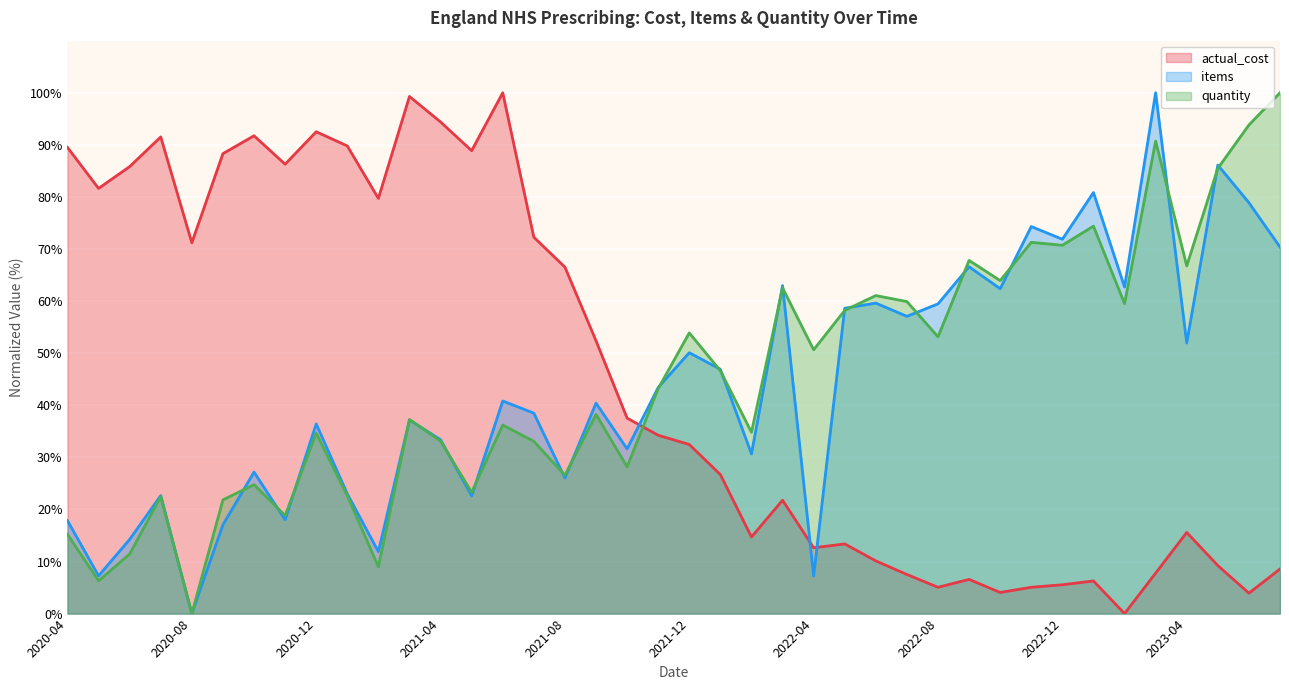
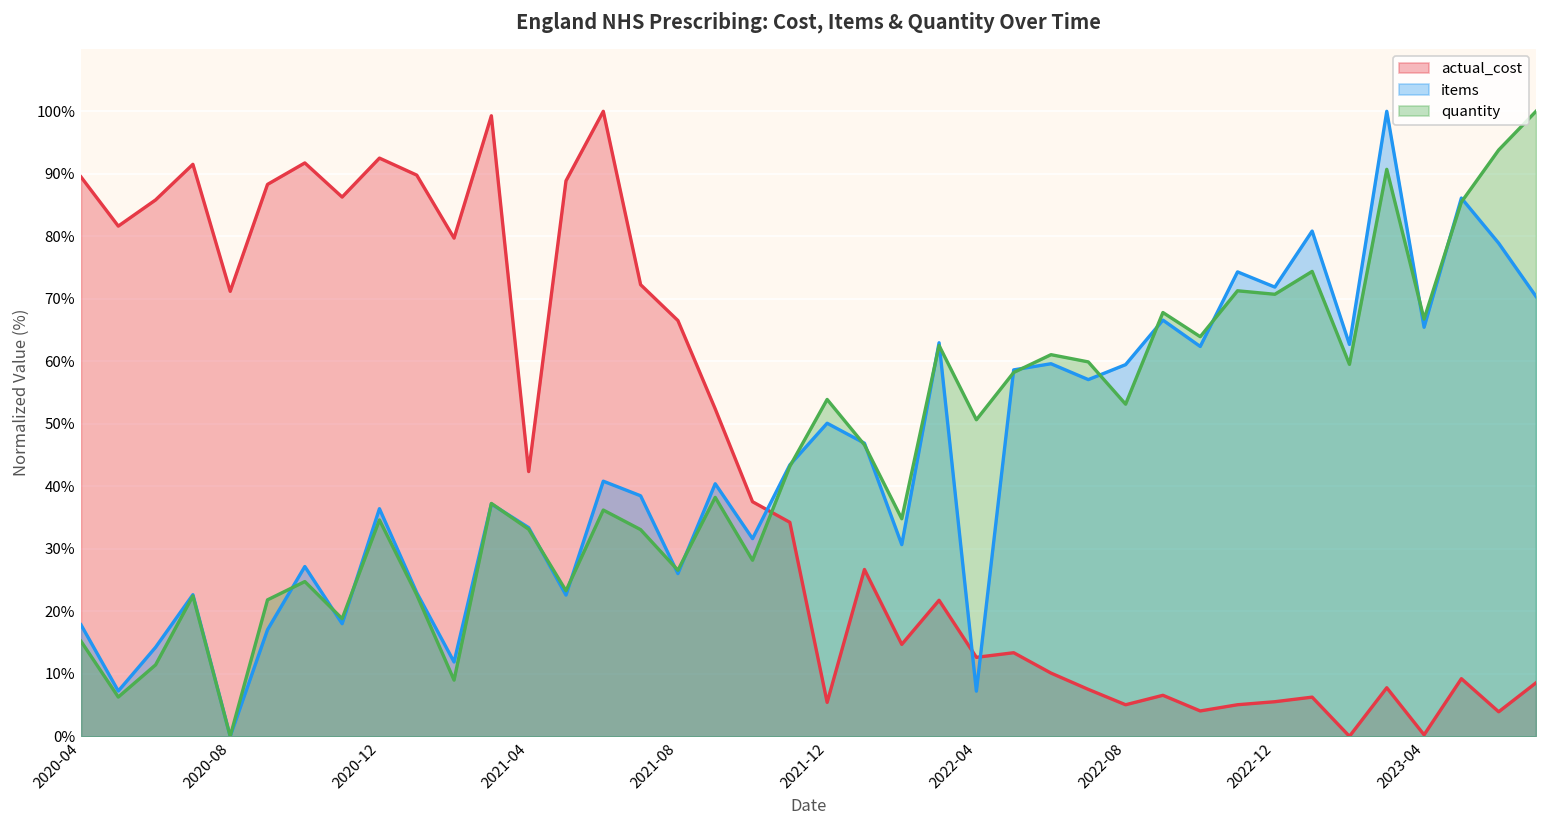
actual_cost, 2021-04: 94% -> 42%
actual_cost, 2021-12: 32% -> 5%
actual_cost, 2023-04: 16% -> 0%
items, 2023-04: 52% -> 65%
